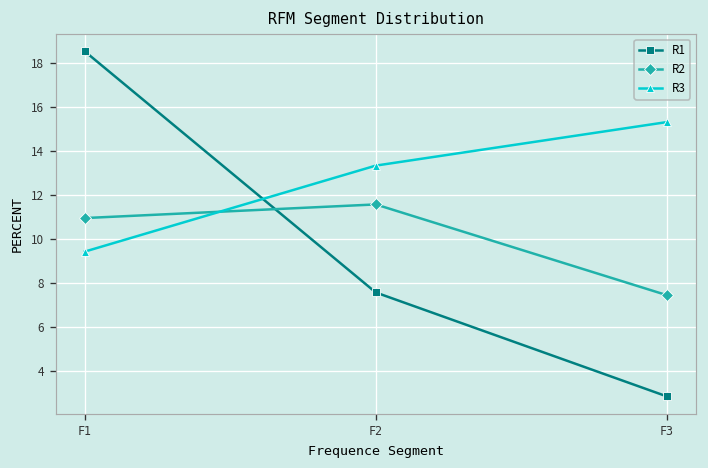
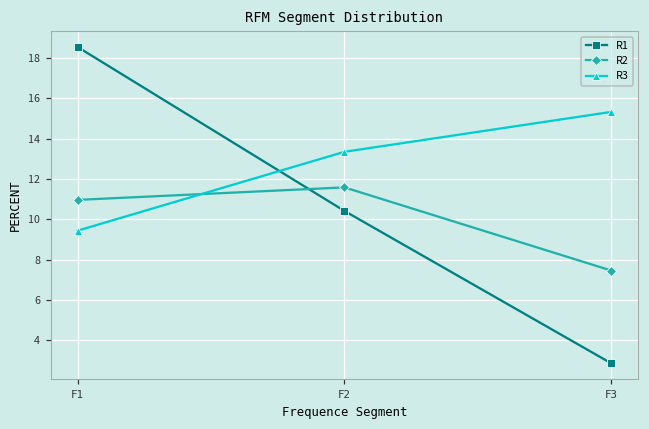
R1, F2: 7.6 -> 10.4
